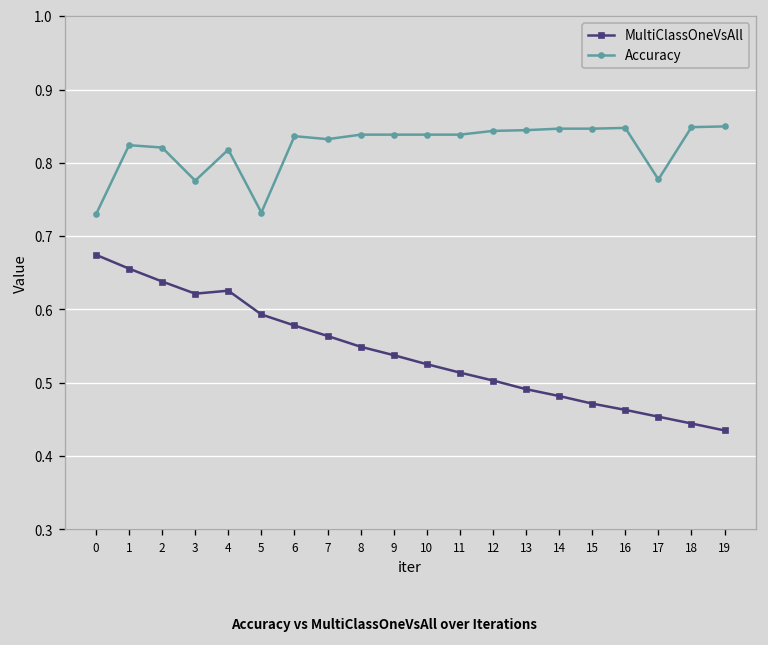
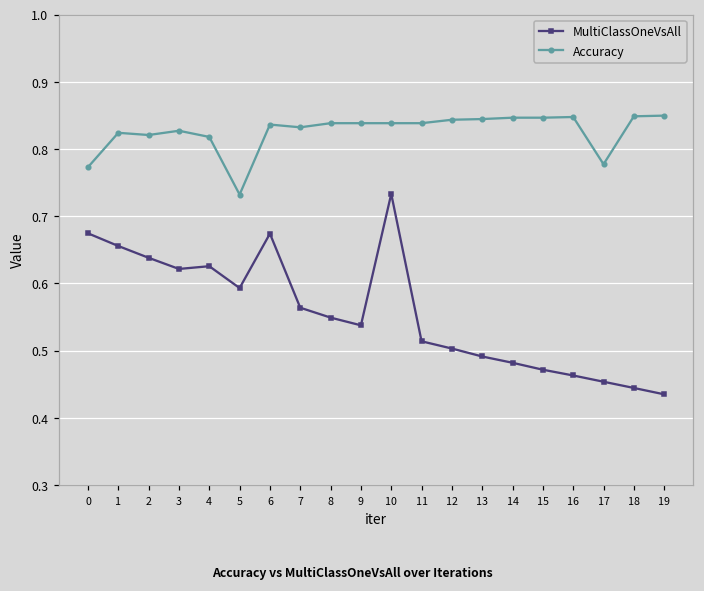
Accuracy, 0: 0.73 -> 0.77
Accuracy, 3: 0.78 -> 0.83
MultiClassOneVsAll, 6: 0.58 -> 0.67
MultiClassOneVsAll, 10: 0.53 -> 0.73
